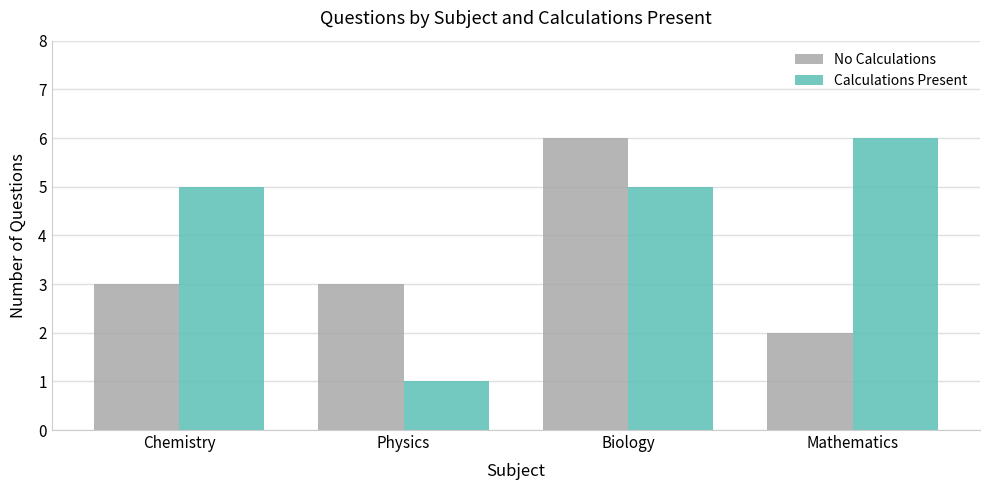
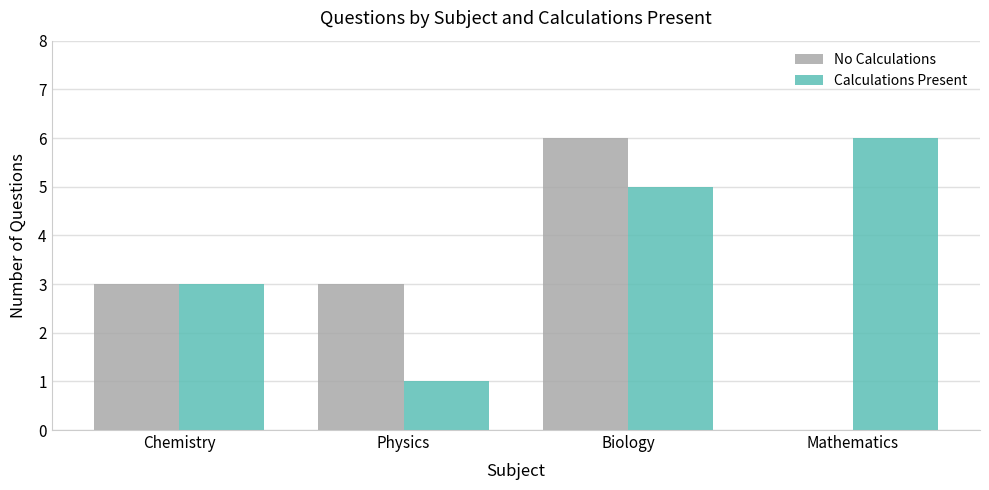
Calculations Present, Chemistry: 5 -> 3
No Calculations, Mathematics: 2 -> 0
